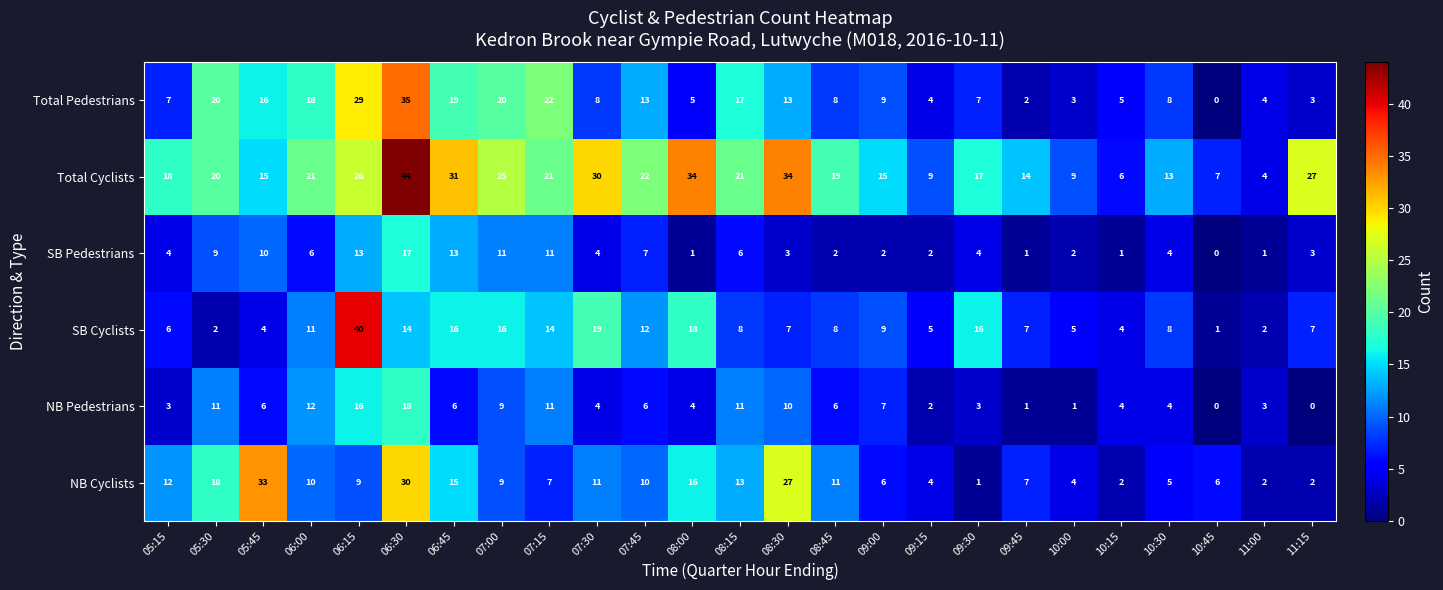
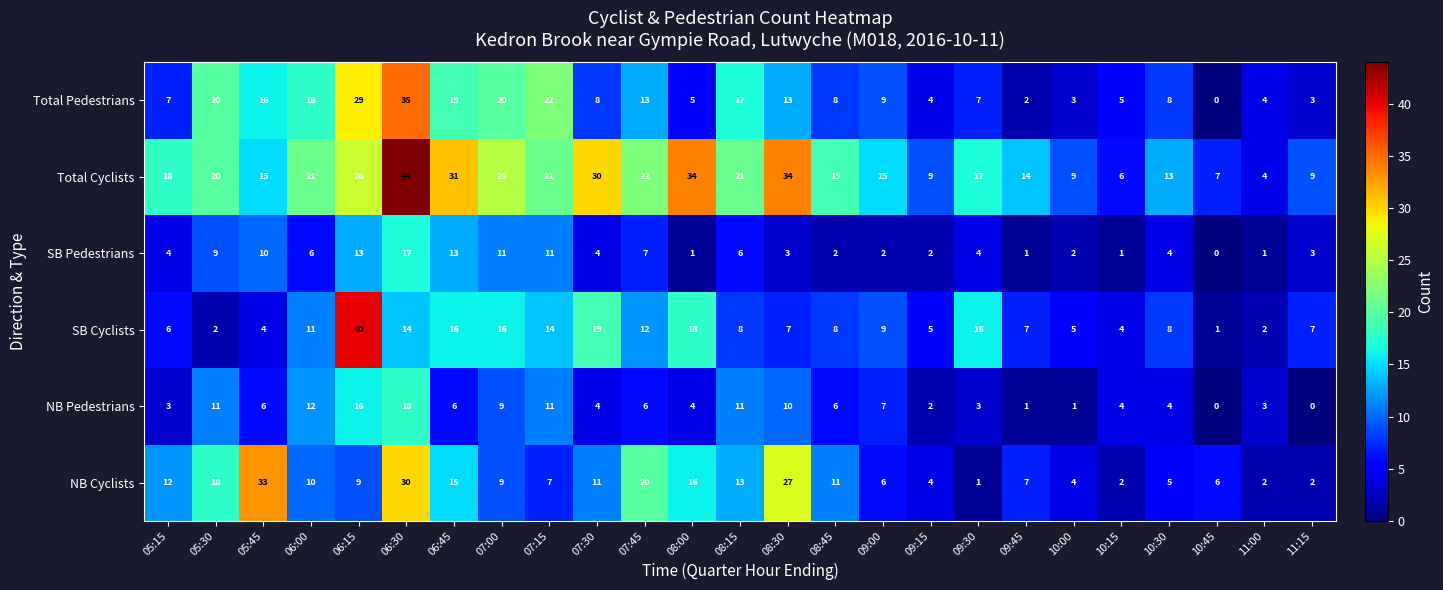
Total Cyclists, 11:15: 27 -> 9
NB Cyclists, 07:45: 10 -> 20
